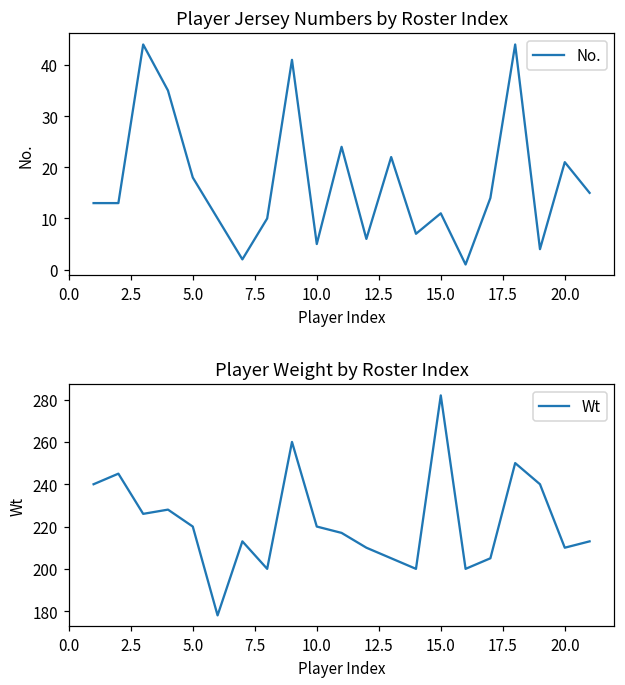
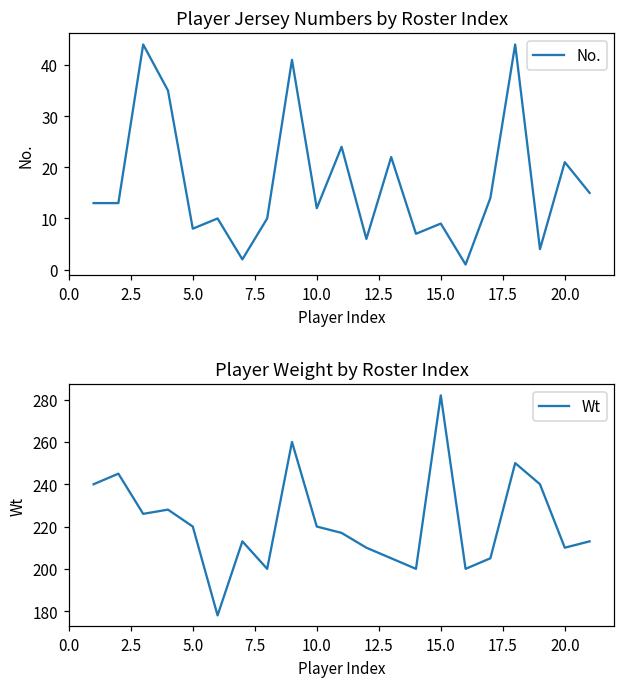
Player Jersey Numbers by Roster Index, 5.0: 18 -> 8
Player Jersey Numbers by Roster Index, 10.0: 5 -> 12
Player Jersey Numbers by Roster Index, 15.0: 11 -> 9
